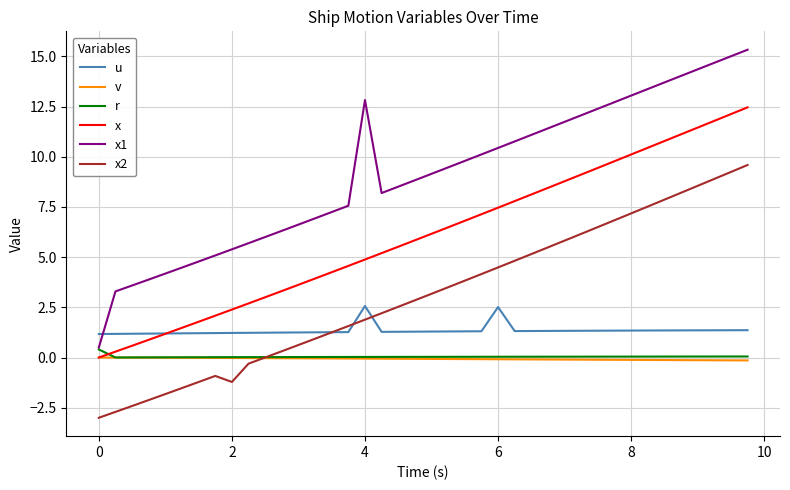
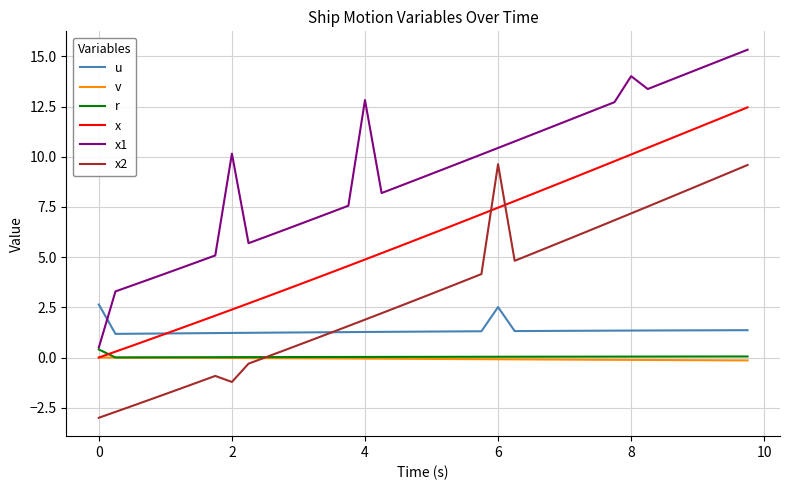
u, 0: 1.2 -> 2.6
x1, 2: 5.4 -> 10.2
u, 4: 2.6 -> 1.3
x2, 6: 4.5 -> 9.6
x1, 8: 13.0 -> 14.0
